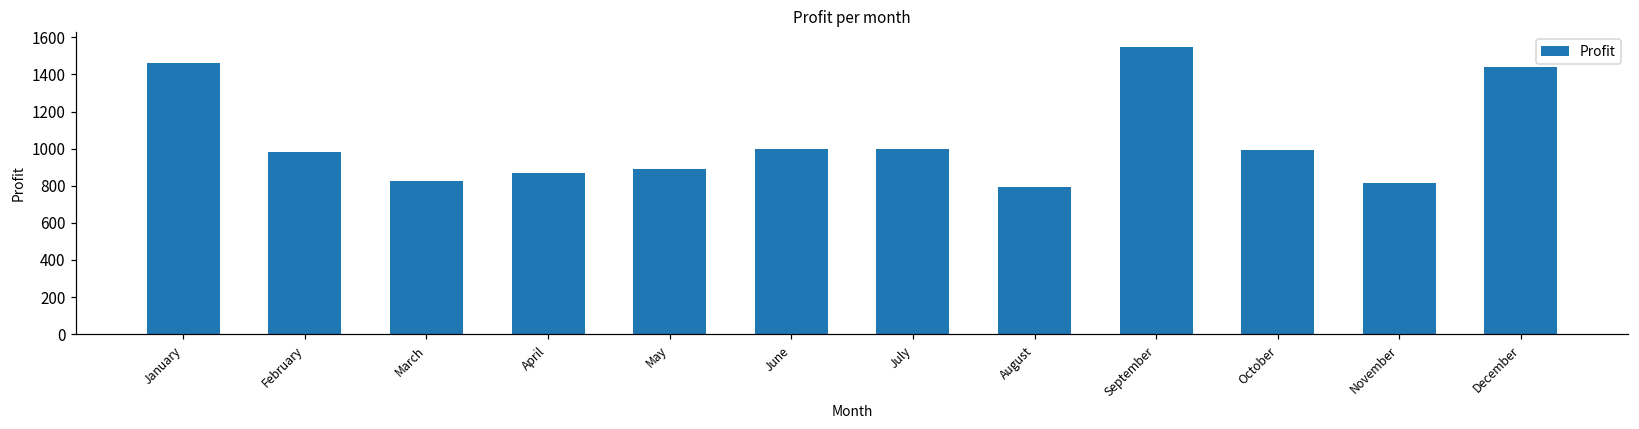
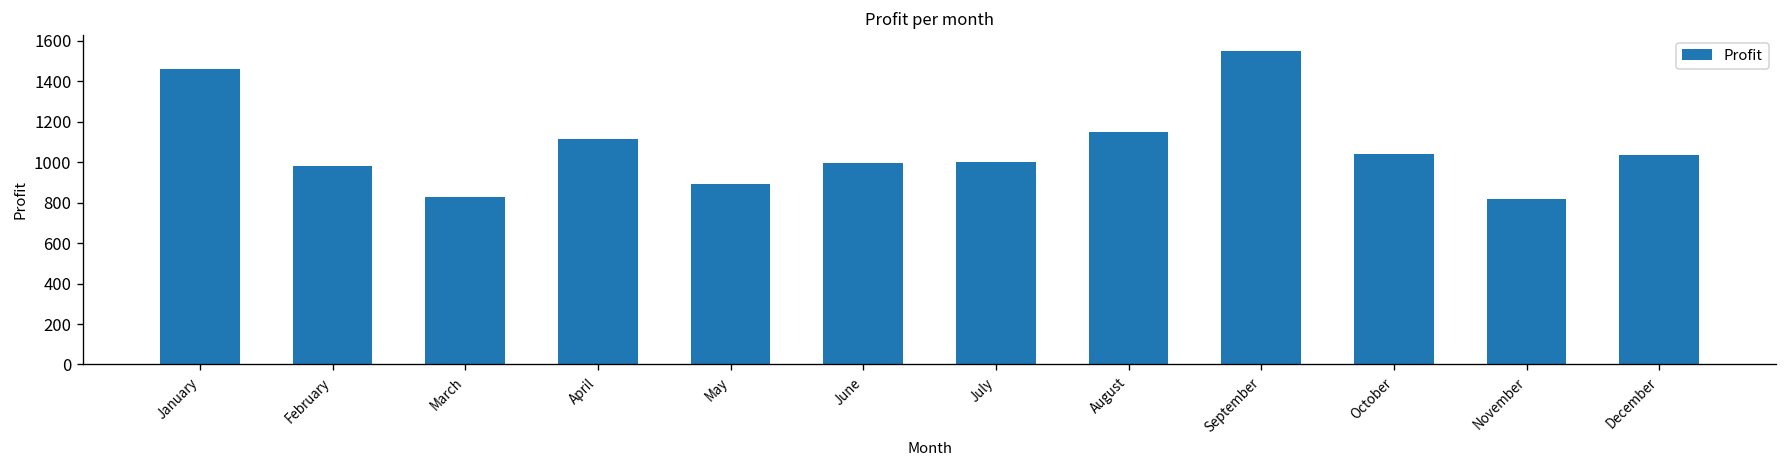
April: 870 -> 1110
August: 790 -> 1150
October: 990 -> 1040
December: 1440 -> 1040
